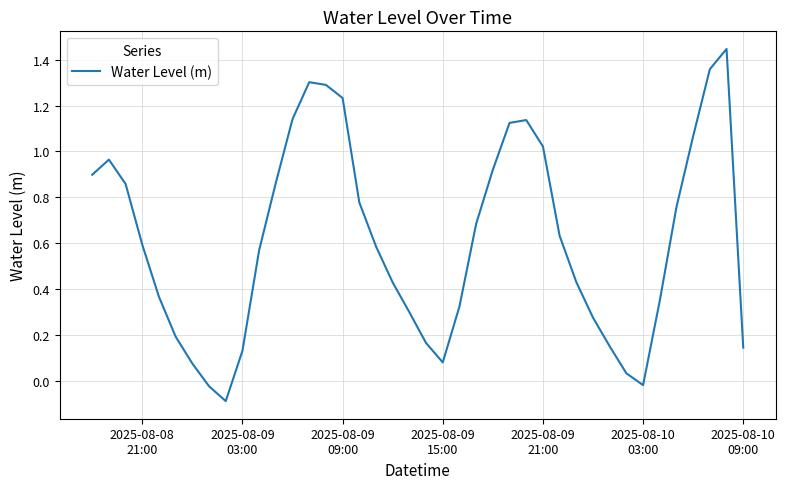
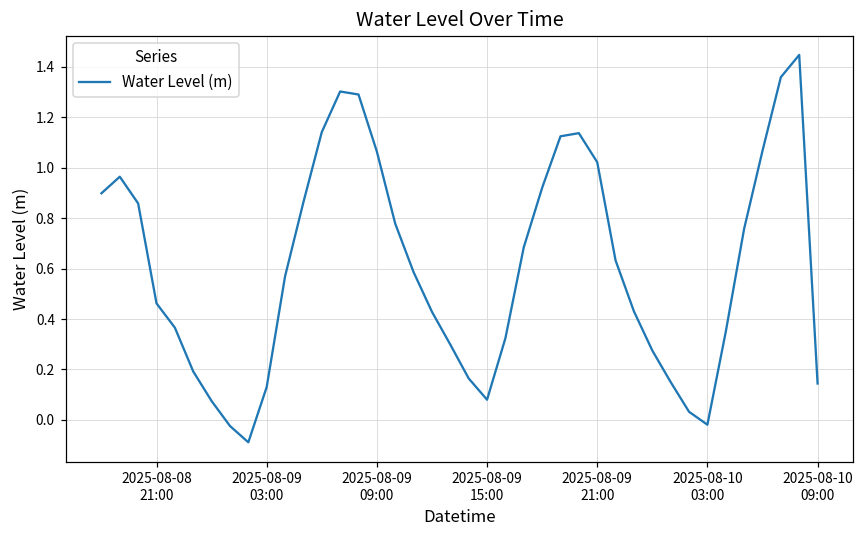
2025-08-08 21:00: 0.59 -> 0.46
2025-08-09 09:00: 1.23 -> 1.06
